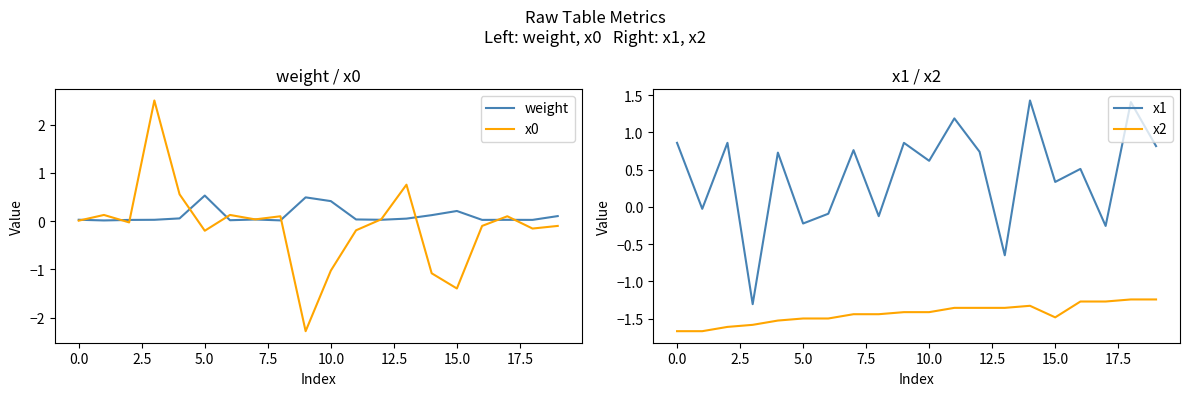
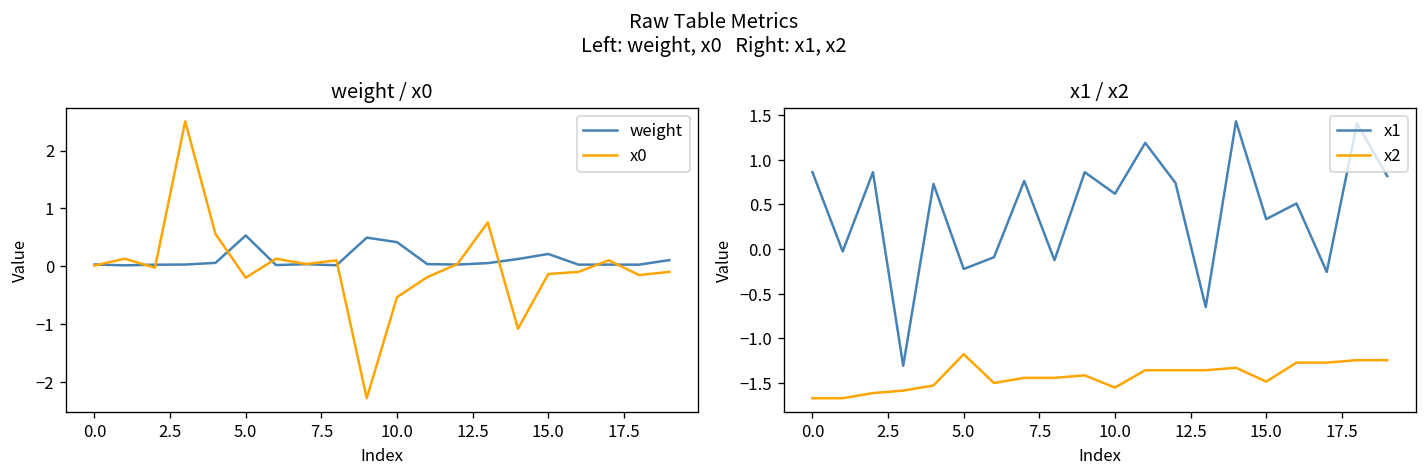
weight / x0, x0, 10.0: -1.0 -> -0.5
weight / x0, x0, 15.0: -1.4 -> -0.1
x1 / x2, x2, 5.0: -1.5 -> -1.2
x1 / x2, x2, 10.0: -1.4 -> -1.6
